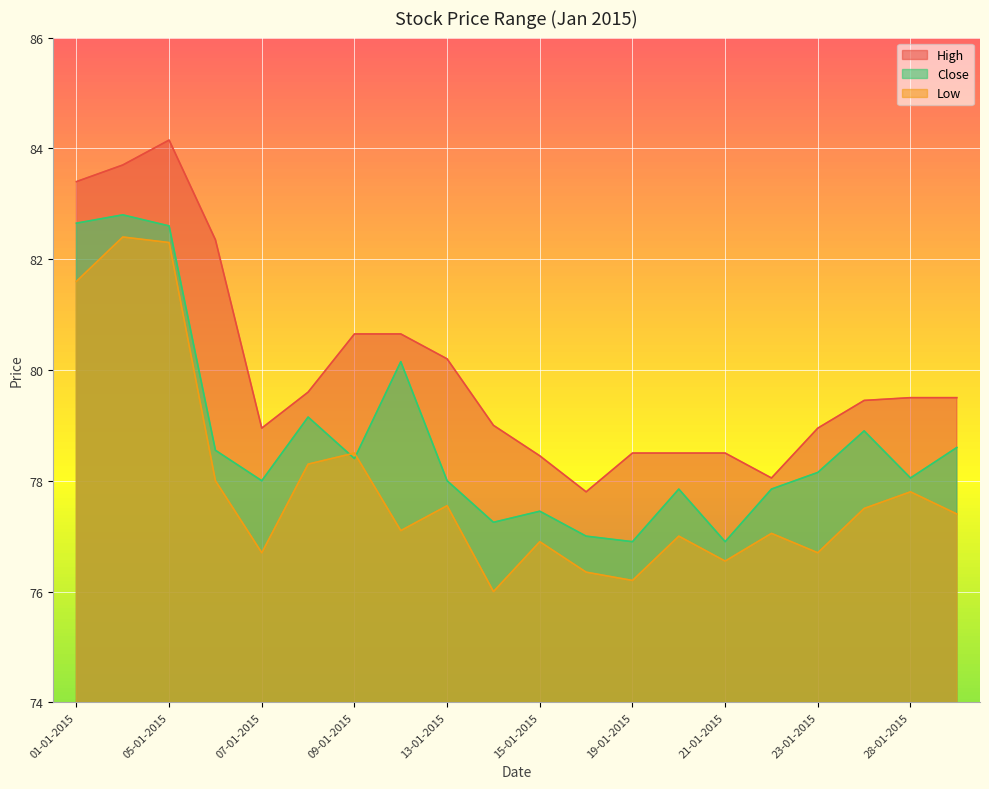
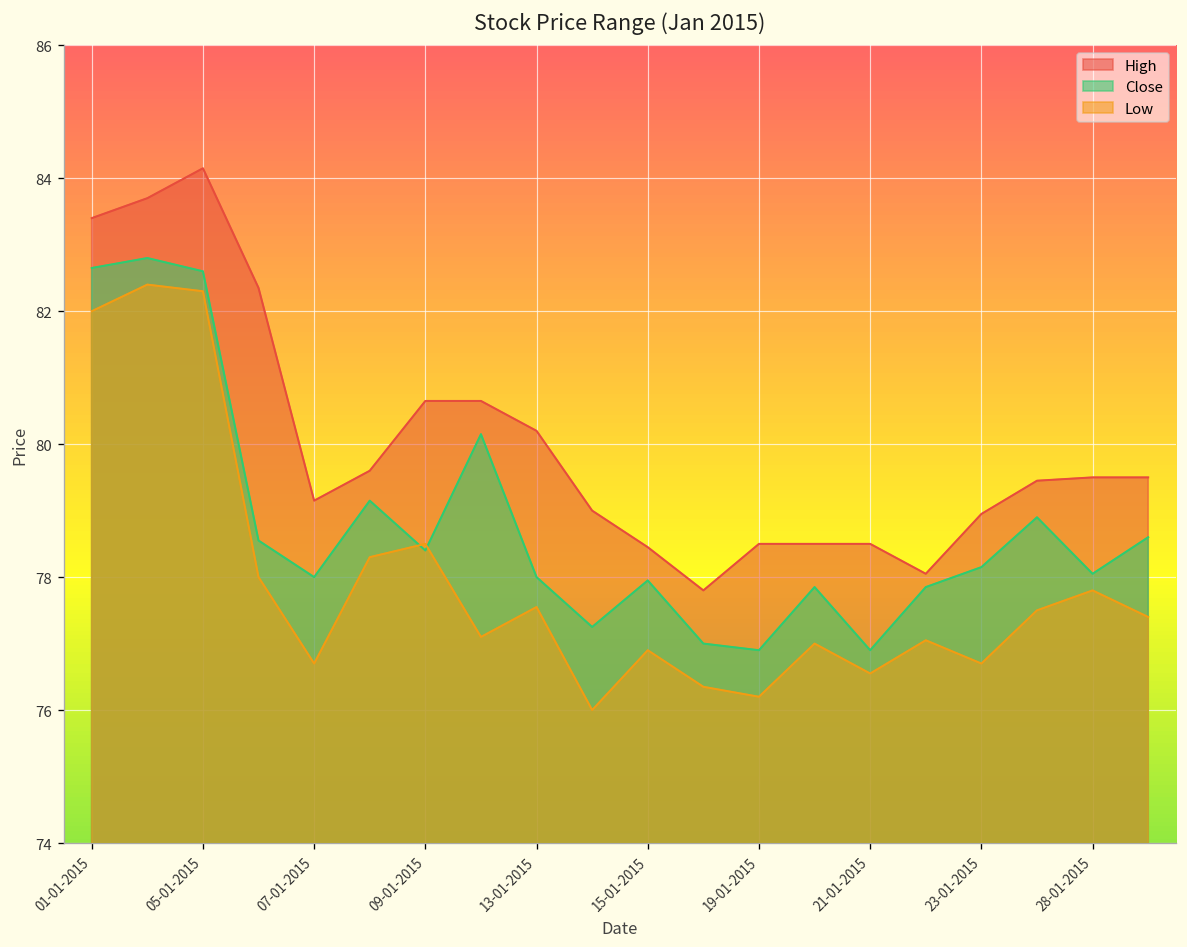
Low, 01-01-2015: 81.6 -> 82.0
High, 07-01-2015: 79.0 -> 79.2
Close, 15-01-2015: 77.5 -> 78.0
